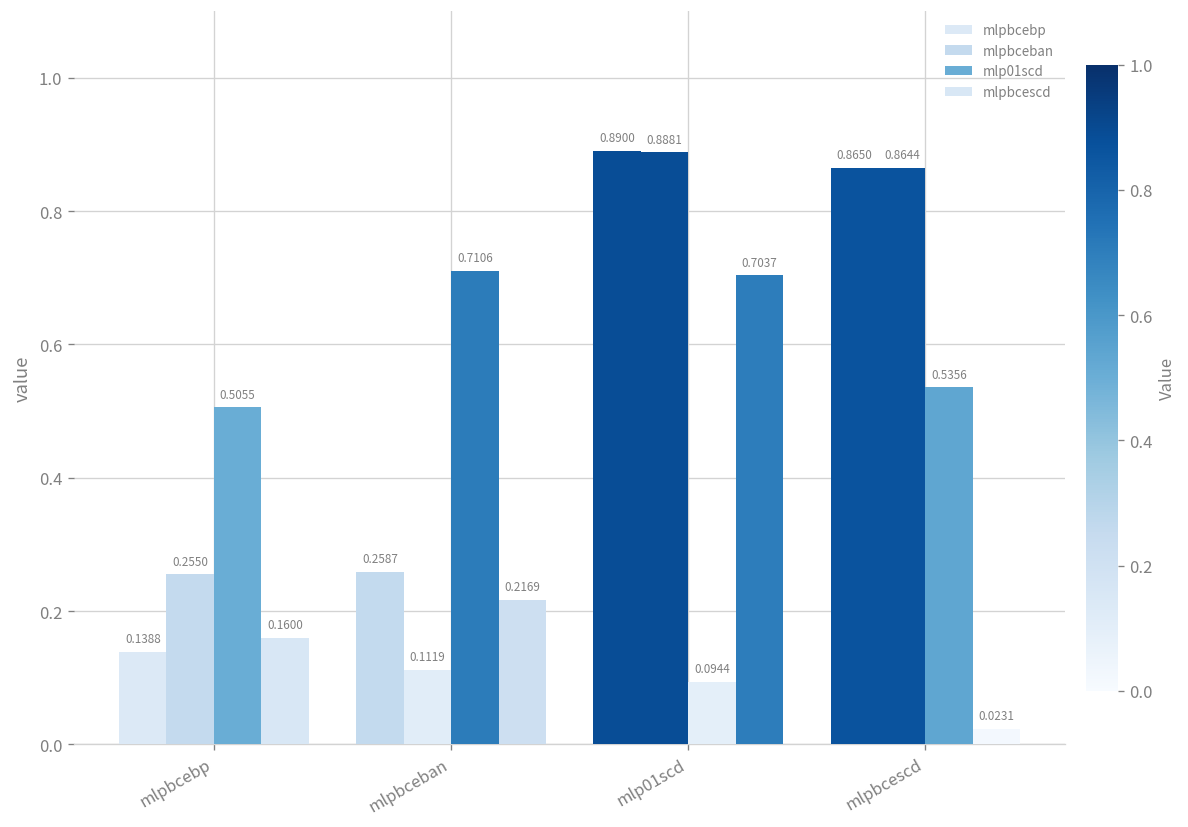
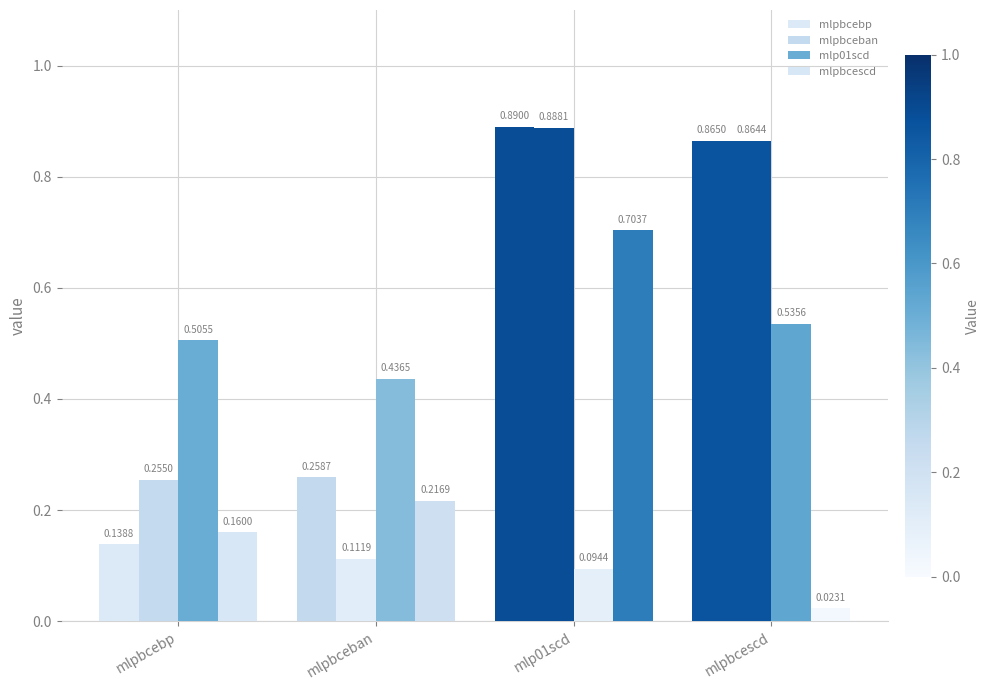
mlp01scd, mlpbceban: 0.7106 -> 0.4365
